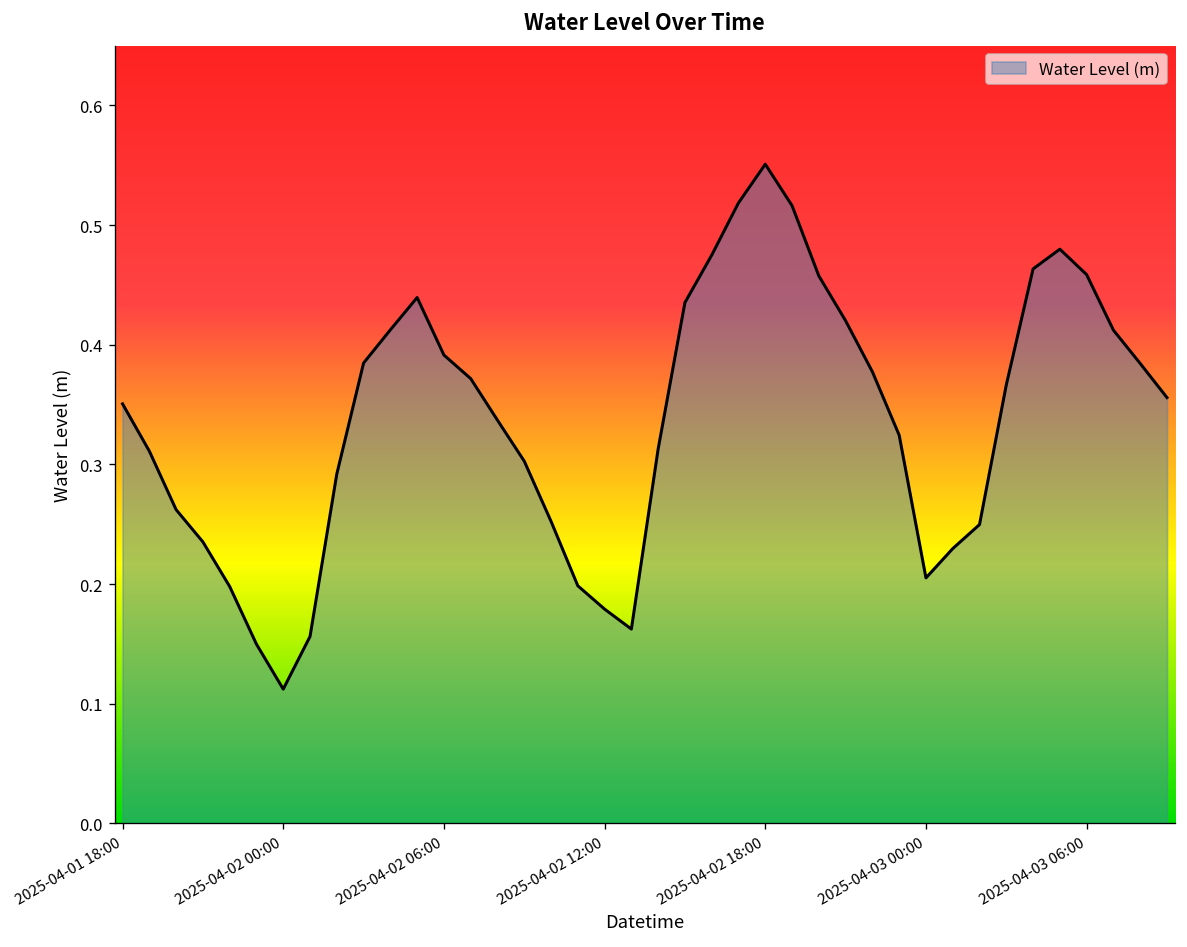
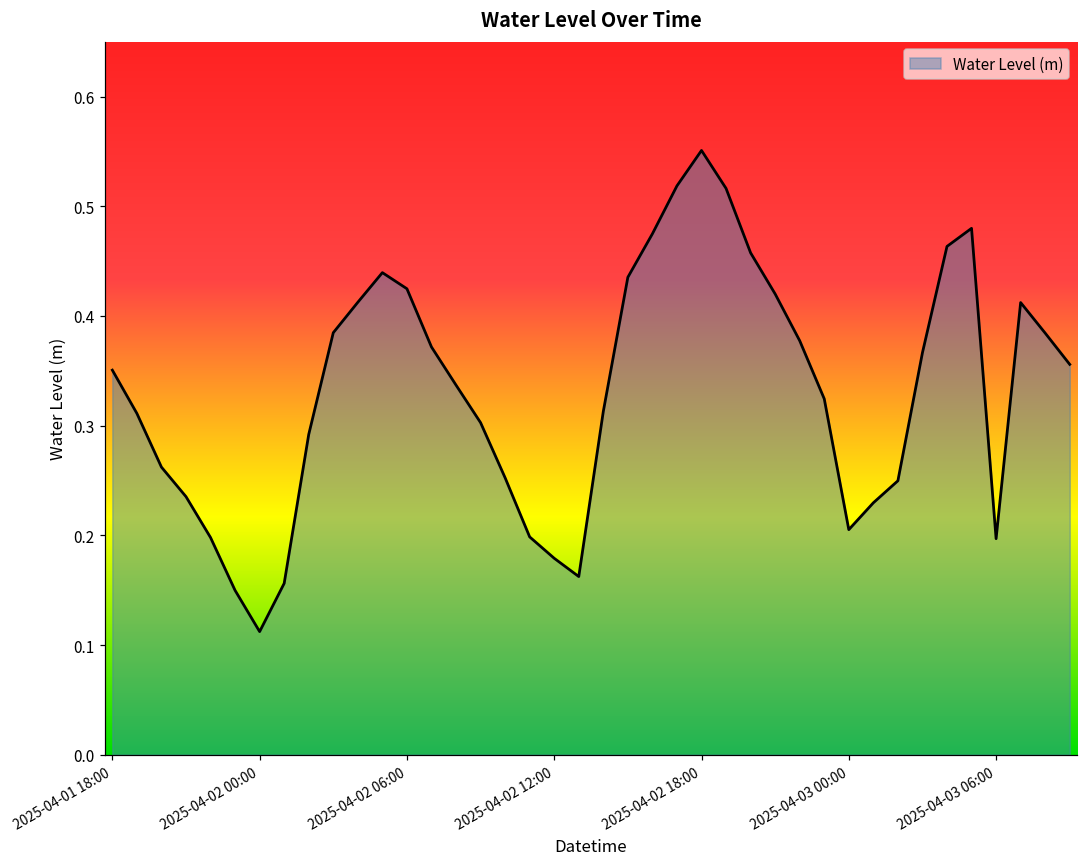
2025-04-02 06:00: 0.39 -> 0.42
2025-04-03 06:00: 0.46 -> 0.20
